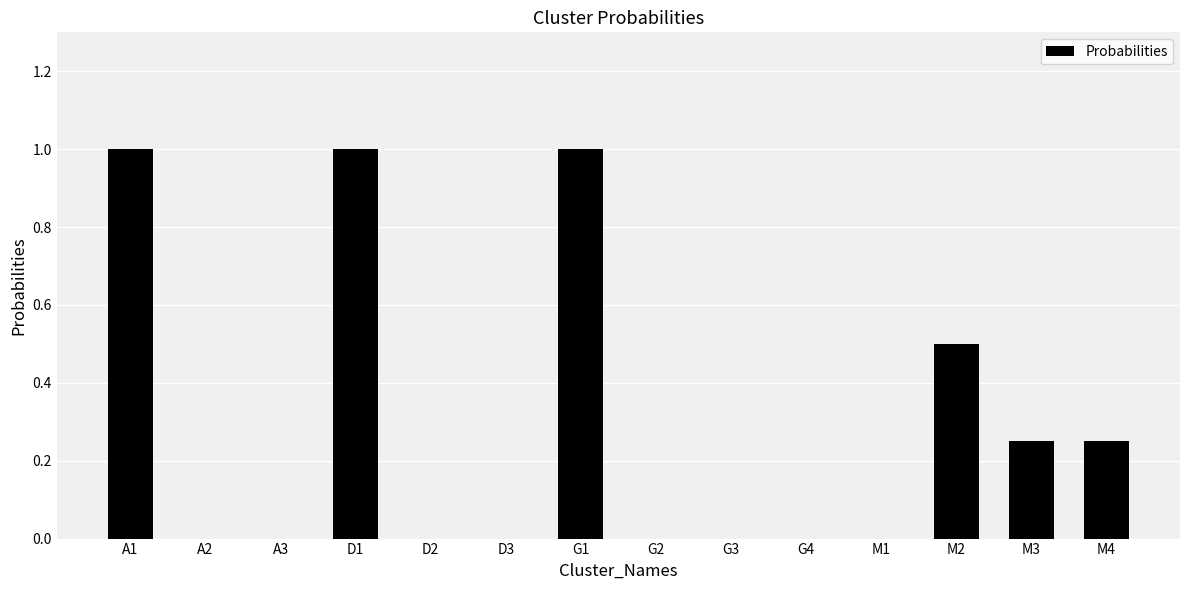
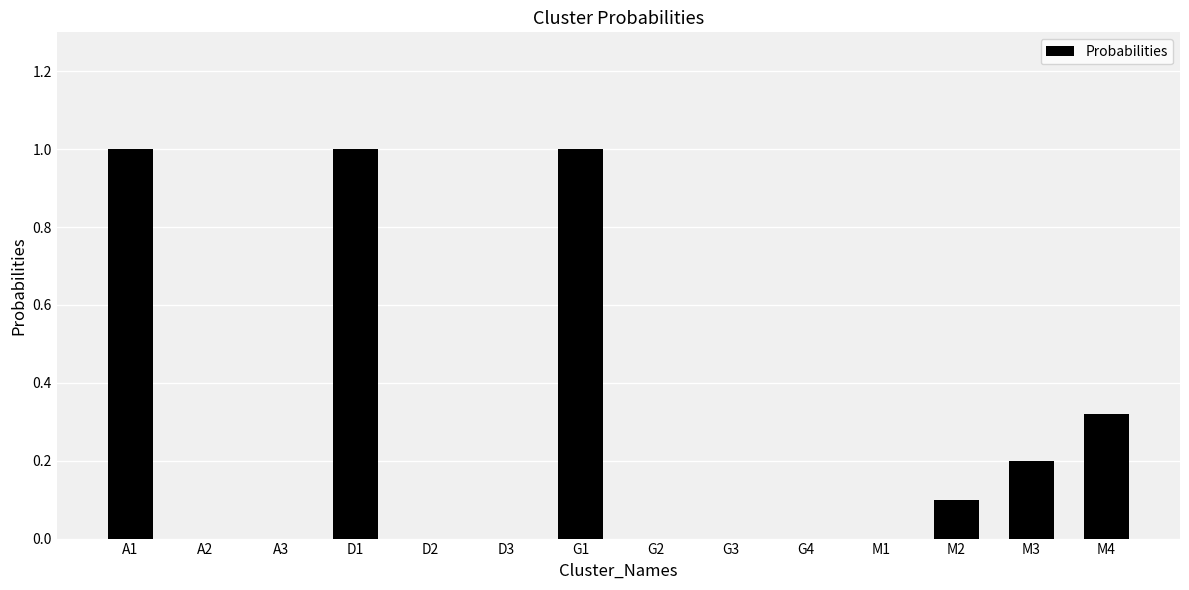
M2: 0.5 -> 0.1
M3: 0.25 -> 0.20
M4: 0.25 -> 0.32
